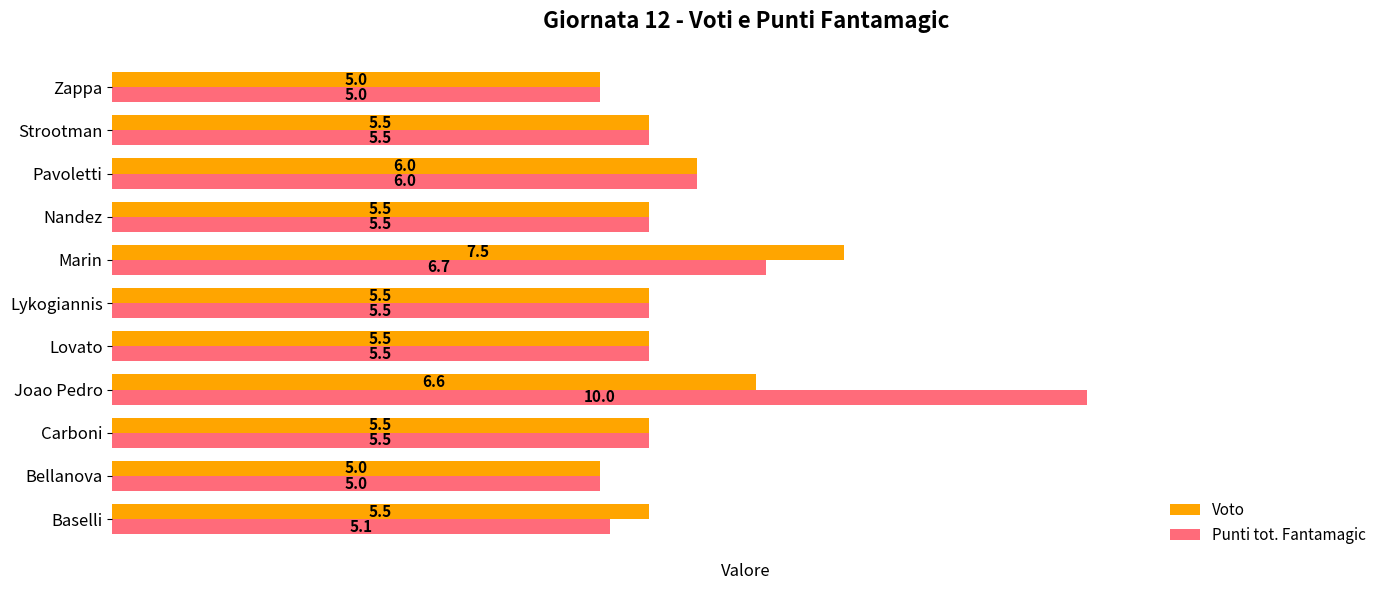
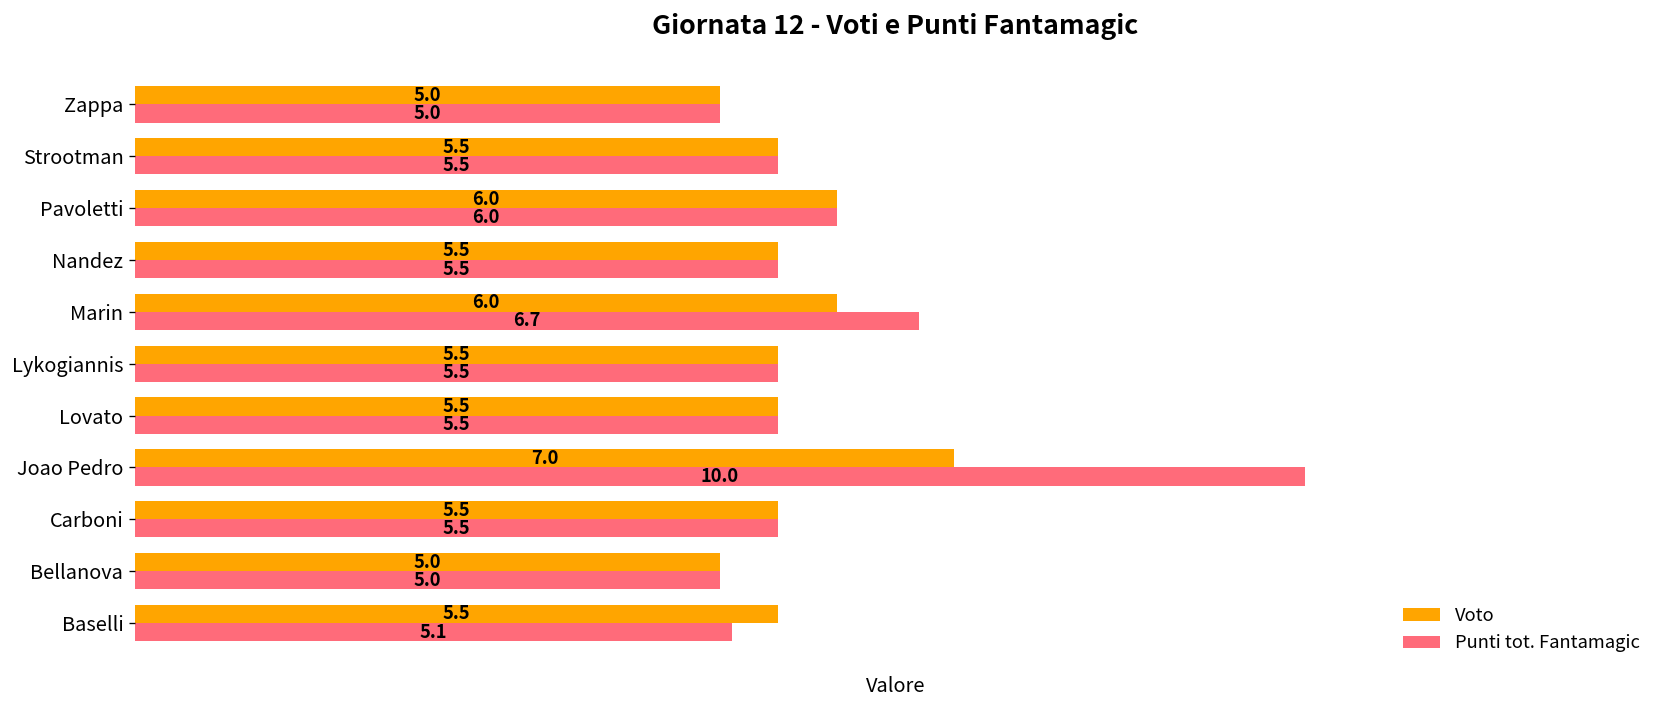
Voto, Marin: 7.5 -> 6.0
Voto, Joao Pedro: 6.6 -> 7.0
